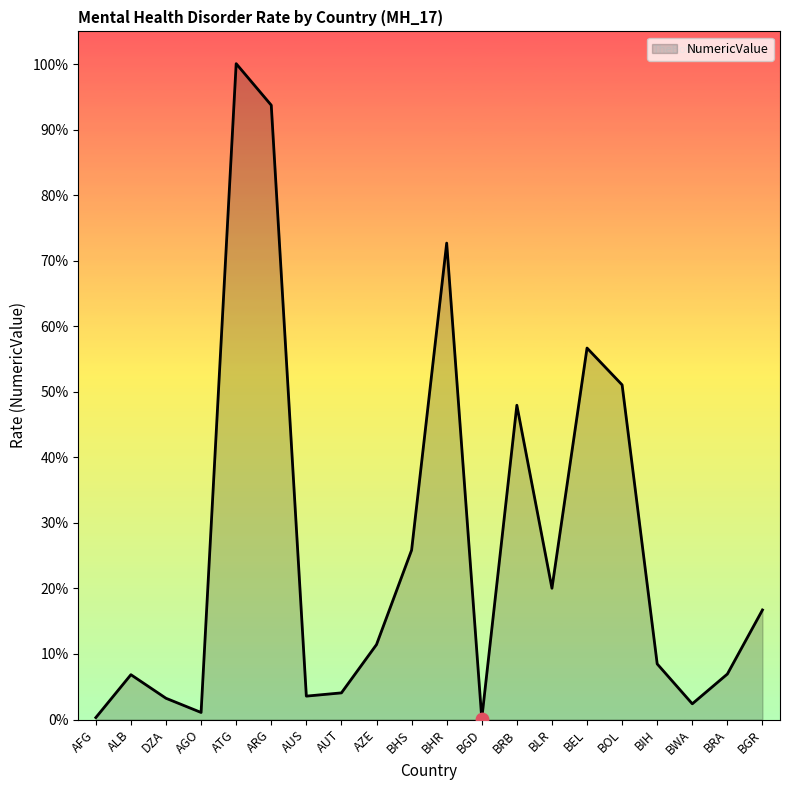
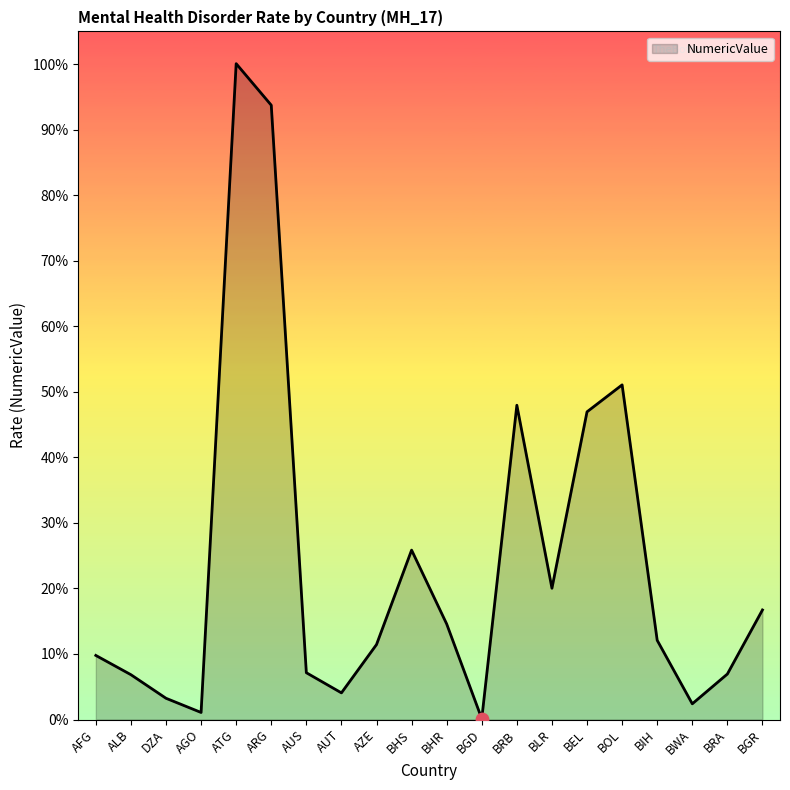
NumericValue, AFG: 0% -> 10%
NumericValue, AUS: 4% -> 7%
NumericValue, BHR: 73% -> 15%
NumericValue, BEL: 57% -> 47%
NumericValue, BIH: 8% -> 12%
